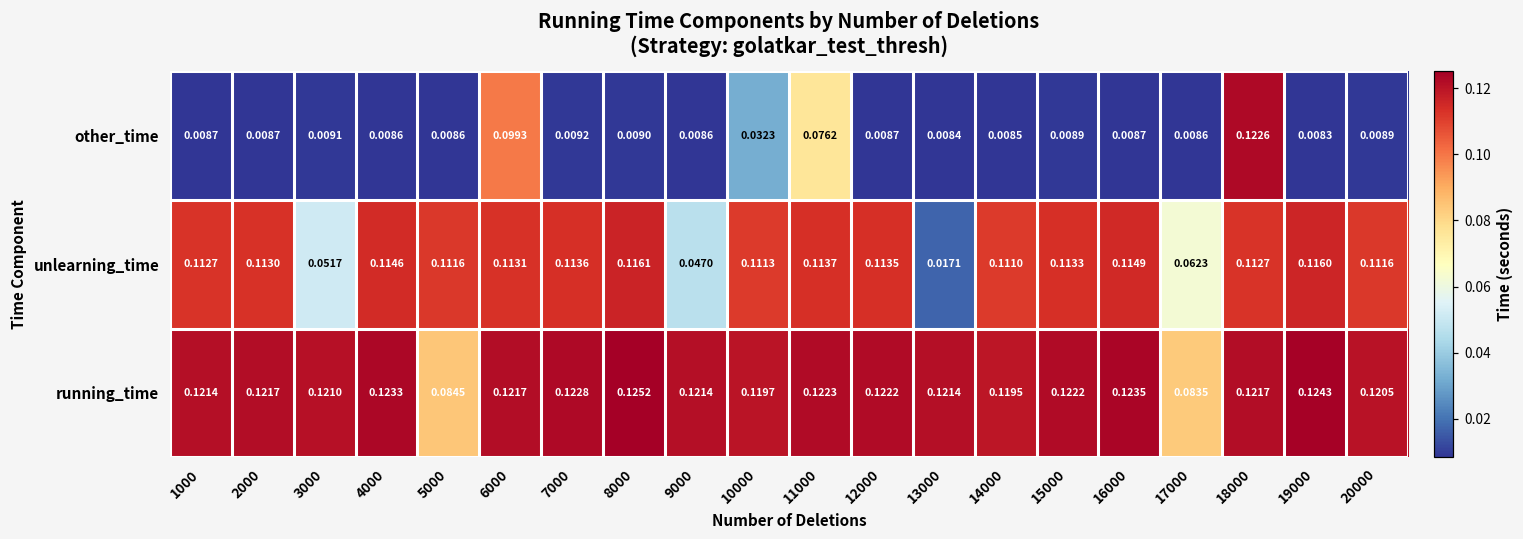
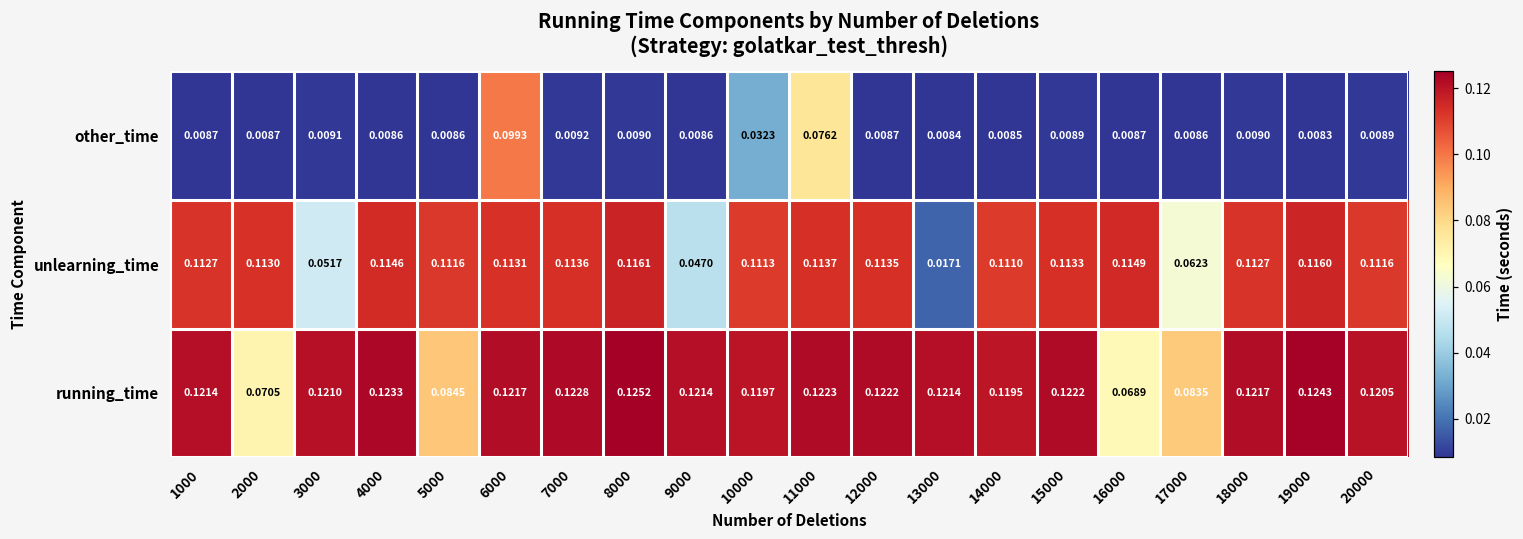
other_time, 18000: 0.1226 -> 0.0090
running_time, 2000: 0.1217 -> 0.0705
running_time, 16000: 0.1235 -> 0.0689
